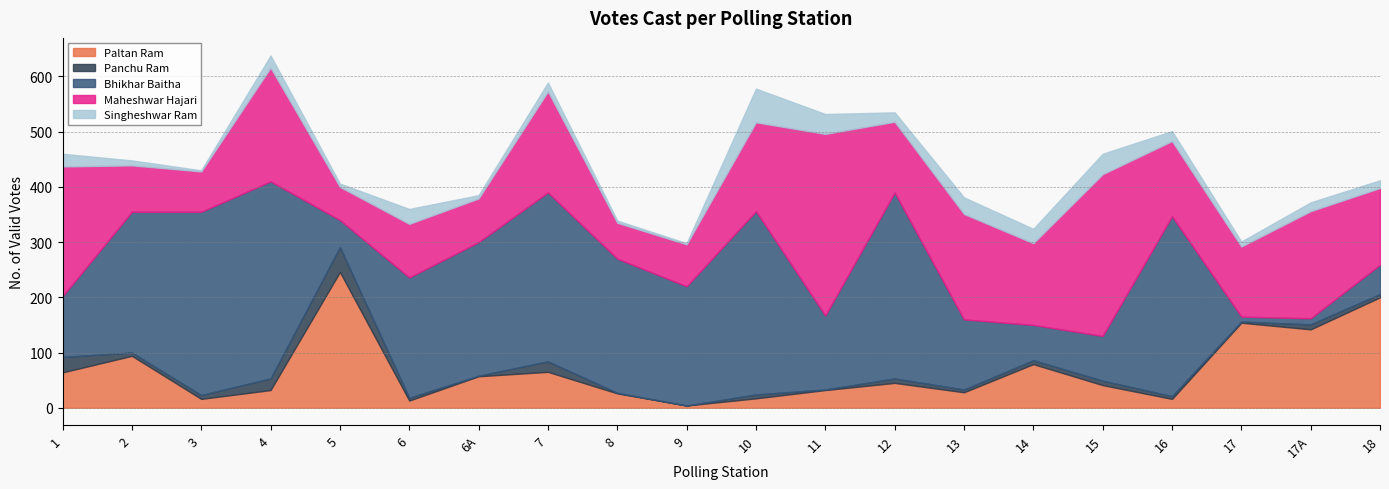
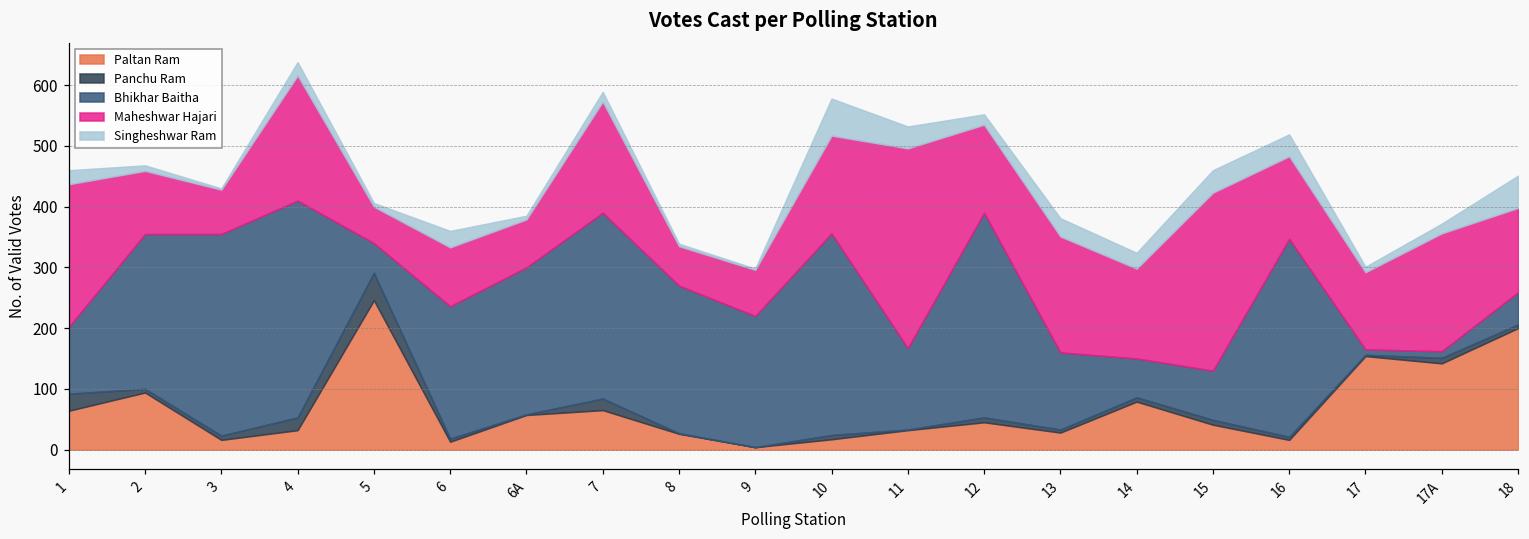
Maheshwar Hajari, 2: 80 -> 100
Maheshwar Hajari, 12: 130 -> 150
Singheshwar Ram, 16: 20 -> 40
Singheshwar Ram, 18: 10 -> 50
